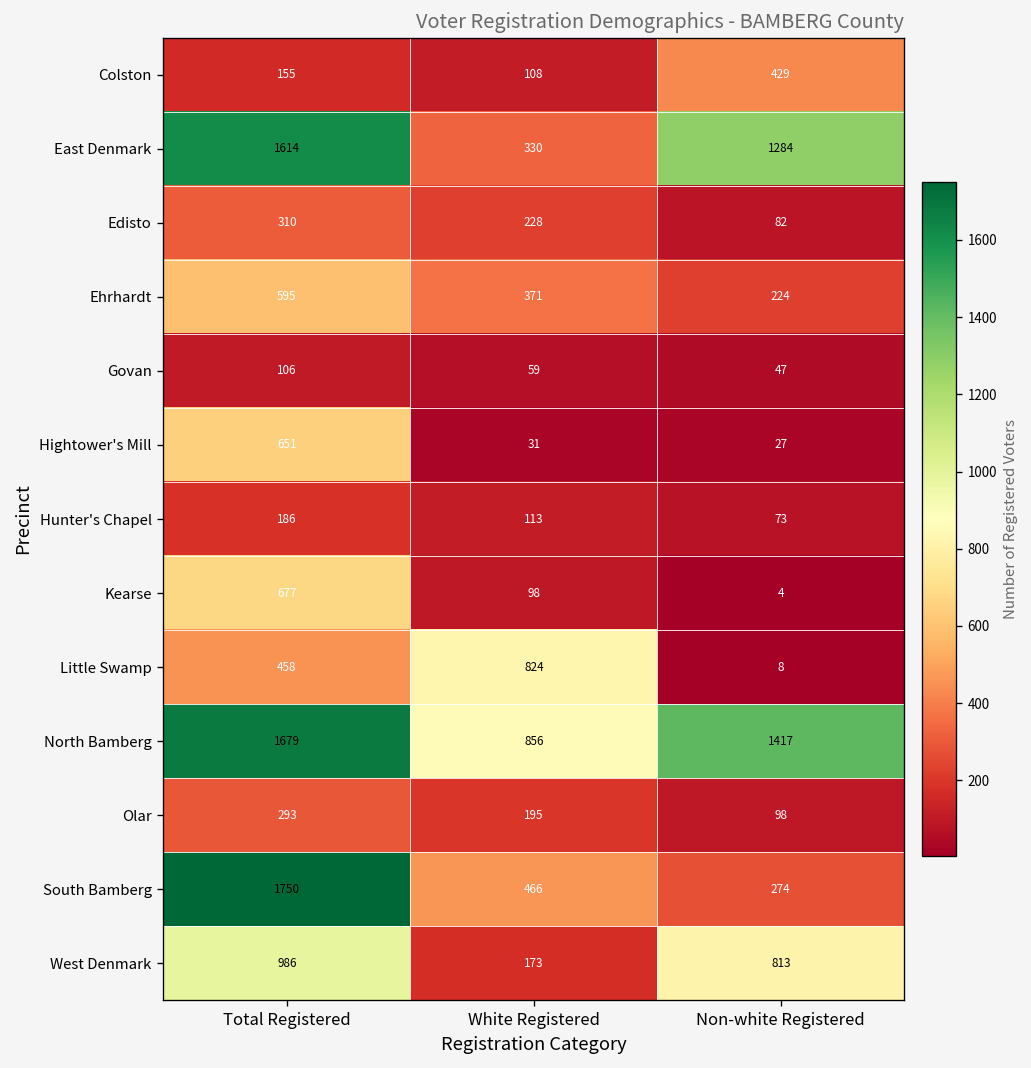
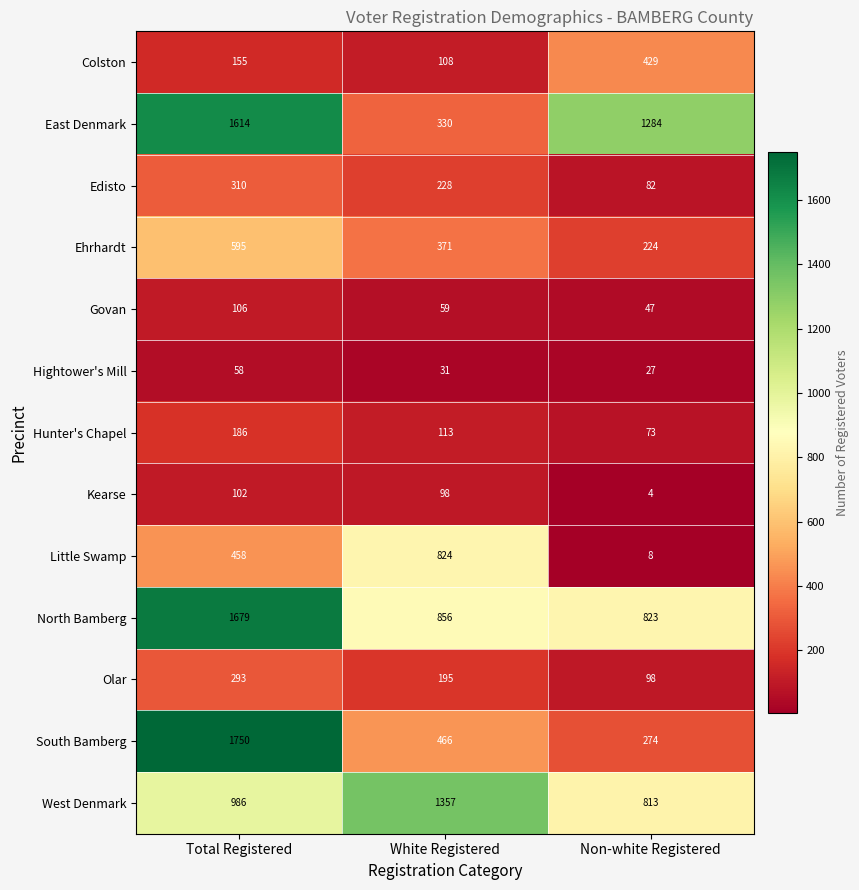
Hightower's Mill, Total Registered: 651 -> 58
Kearse, Total Registered: 677 -> 102
North Bamberg, Non-white Registered: 1417 -> 823
West Denmark, White Registered: 173 -> 1357
